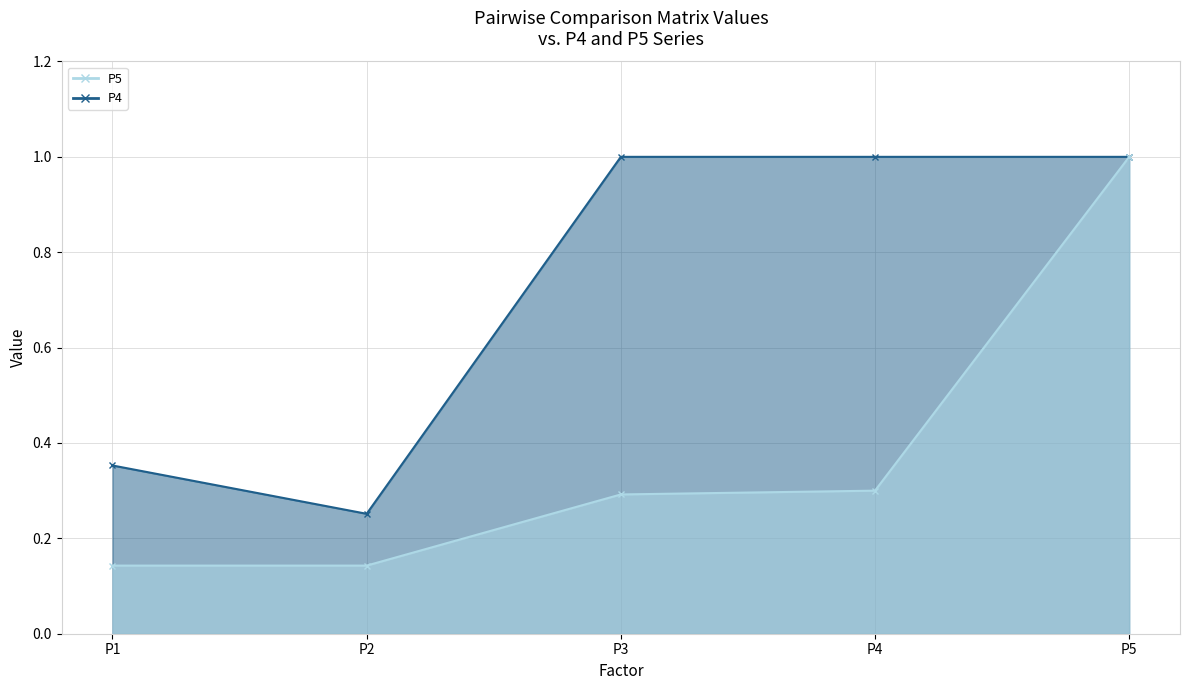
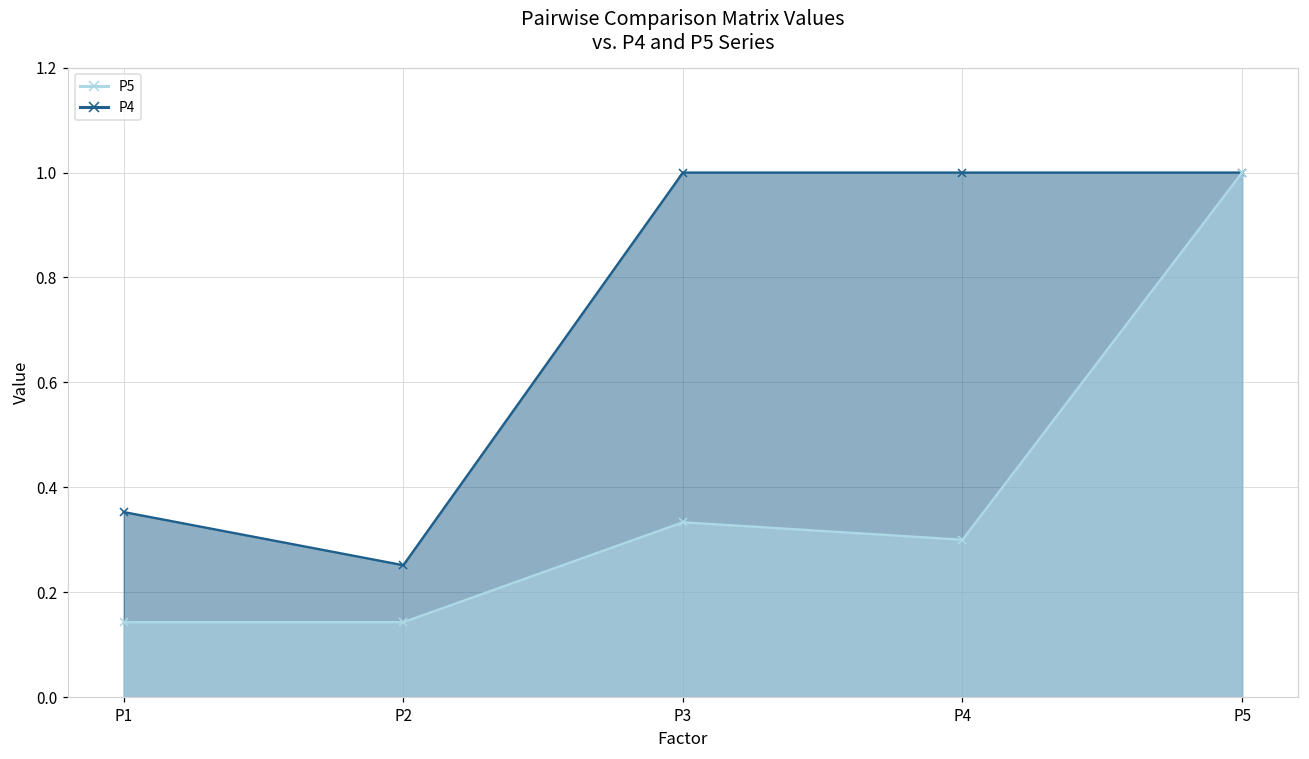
P5, P3: 0.29 -> 0.33
